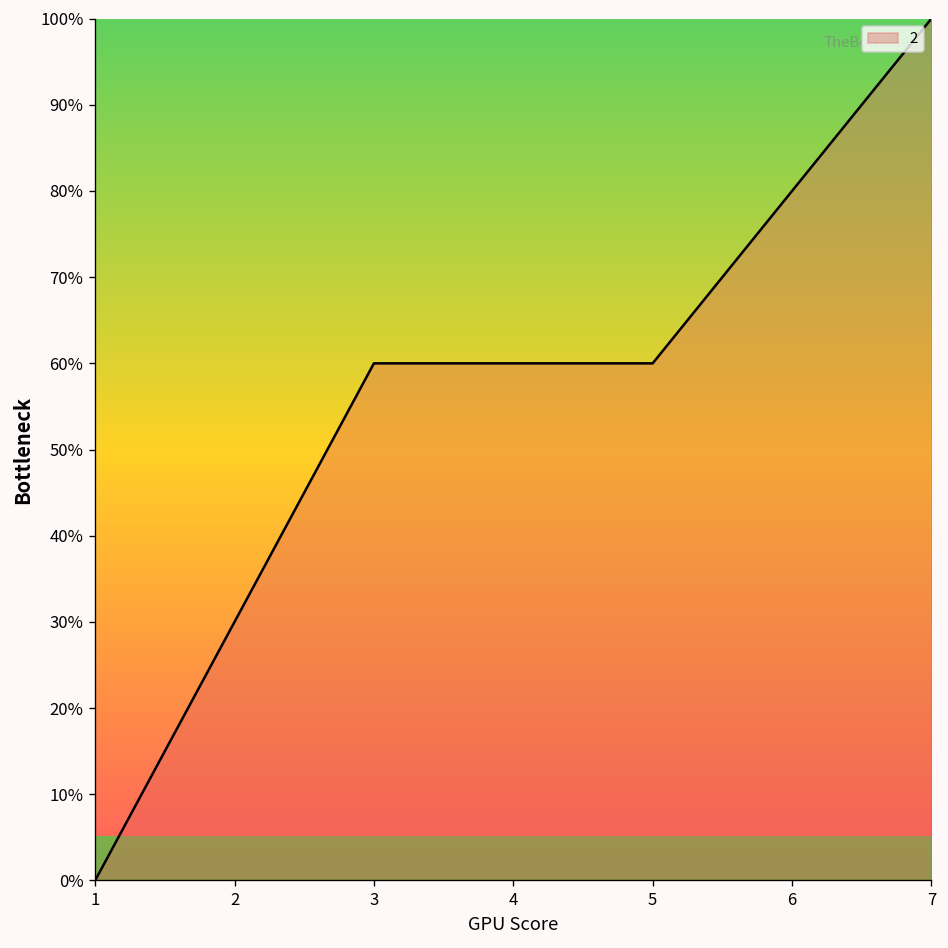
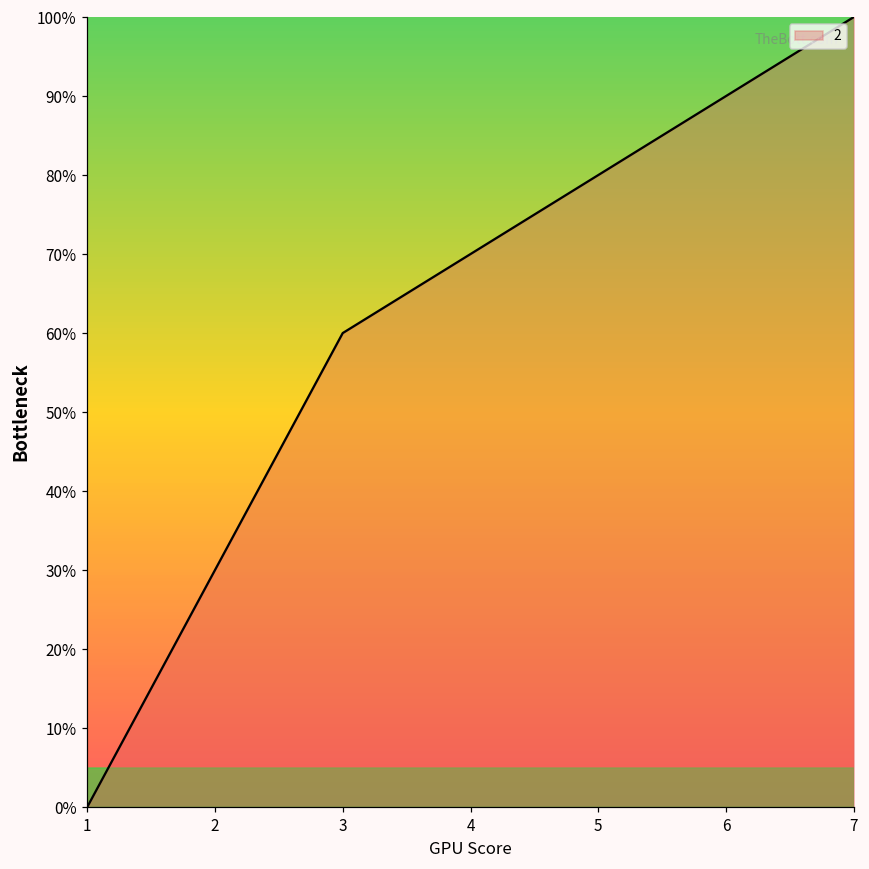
5: 60% -> 80%
